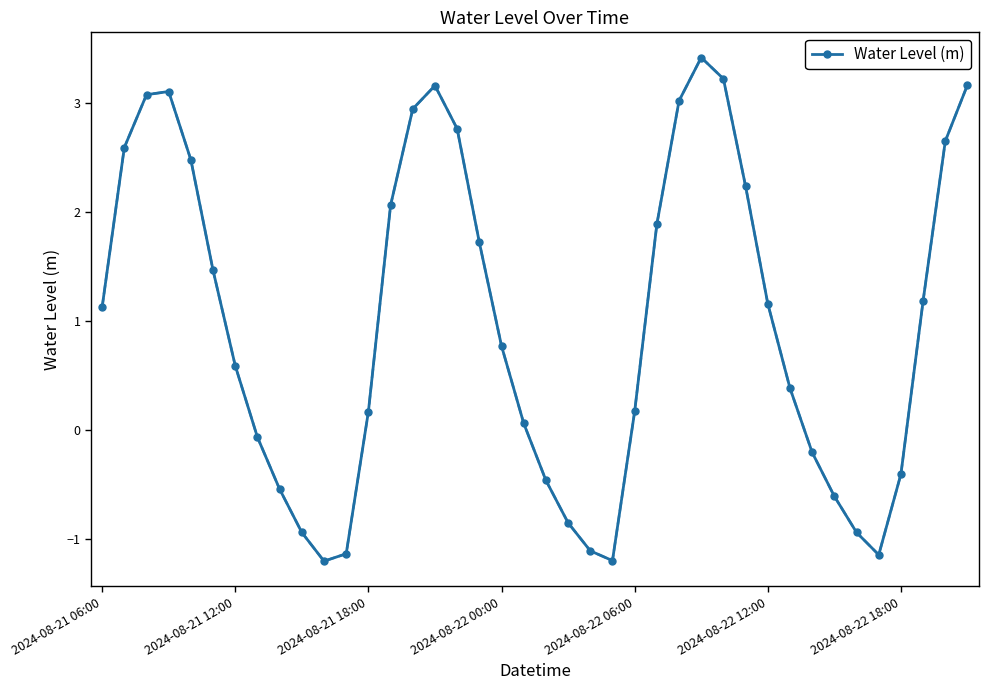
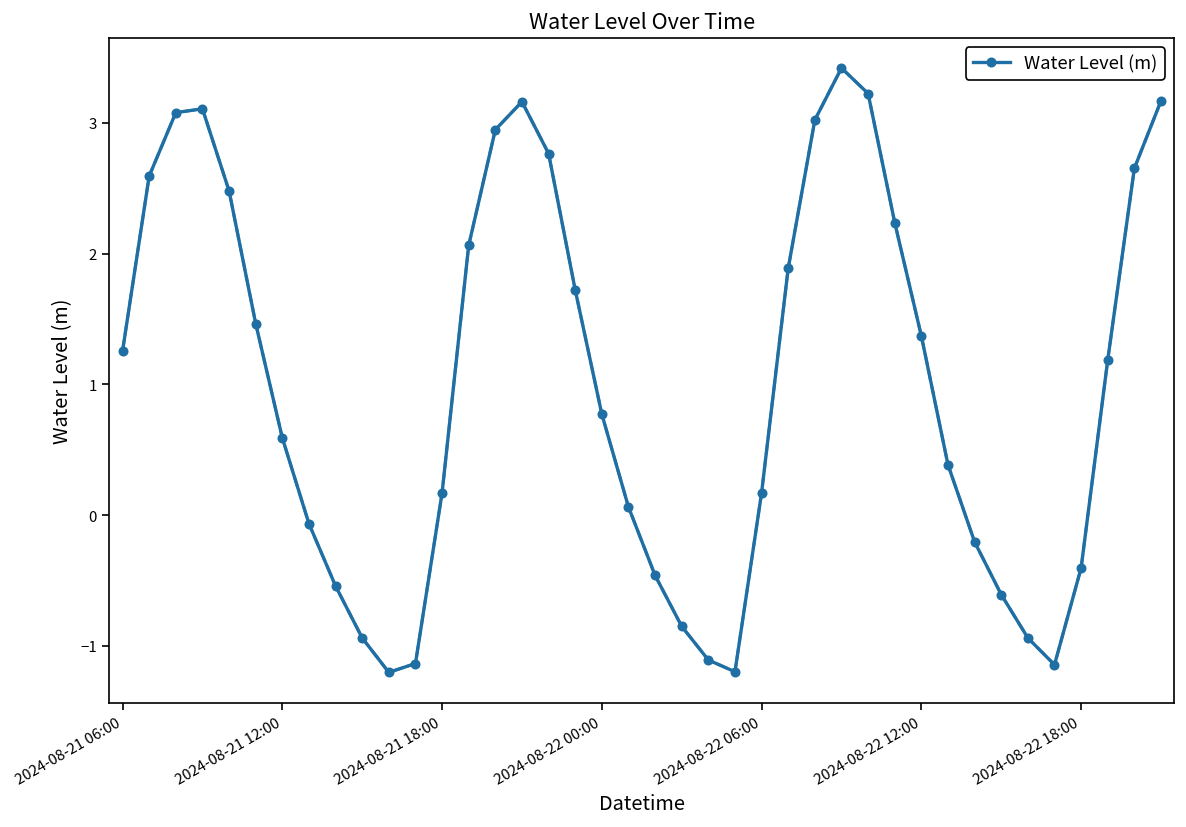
2024-08-21 06:00: 1.13 -> 1.26
2024-08-22 12:00: 1.16 -> 1.37
